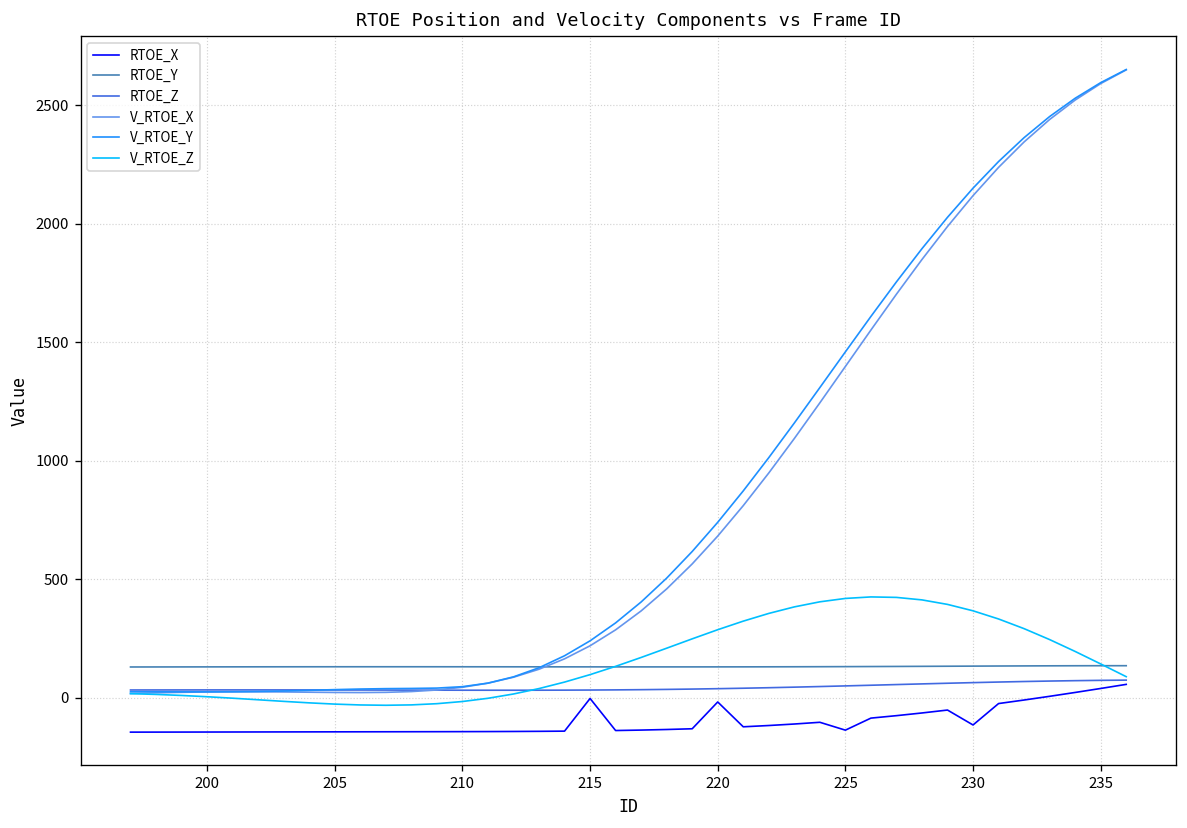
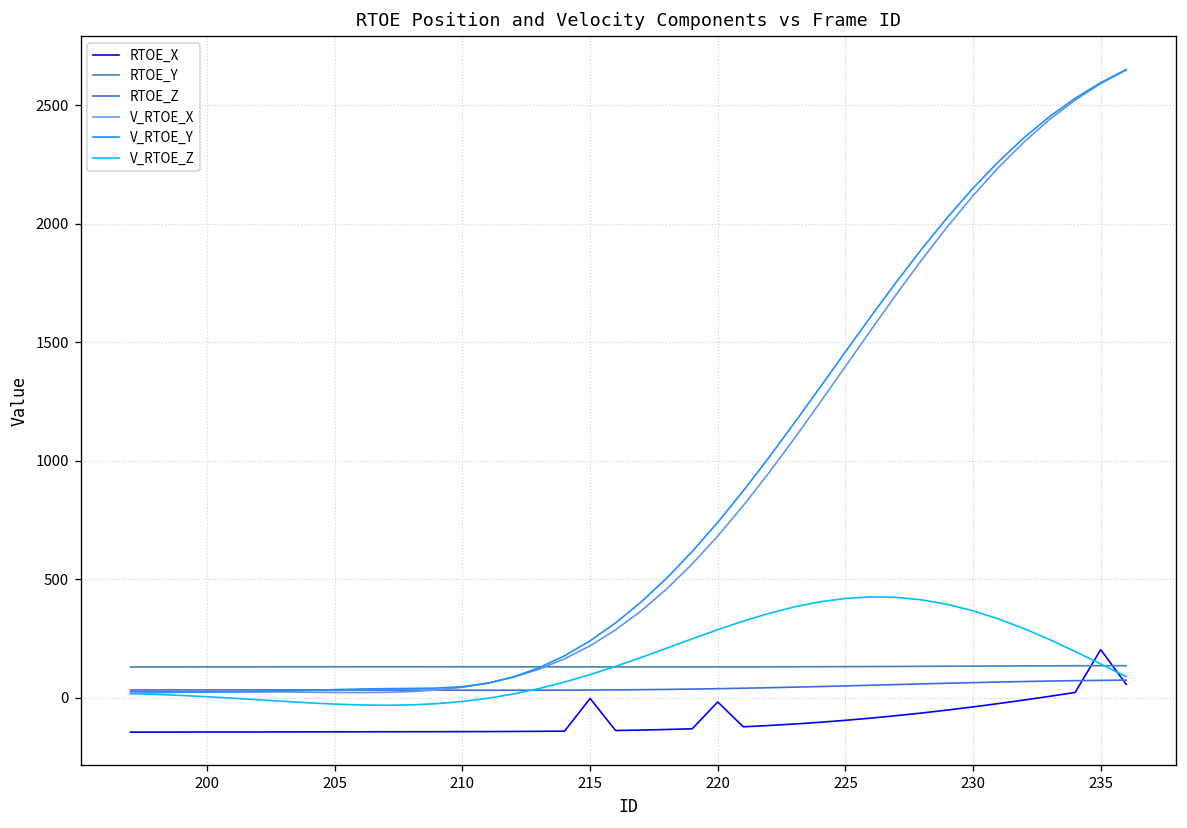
RTOE_X, 225: -140 -> -90
RTOE_X, 230: -110 -> -40
RTOE_X, 235: 40 -> 200
